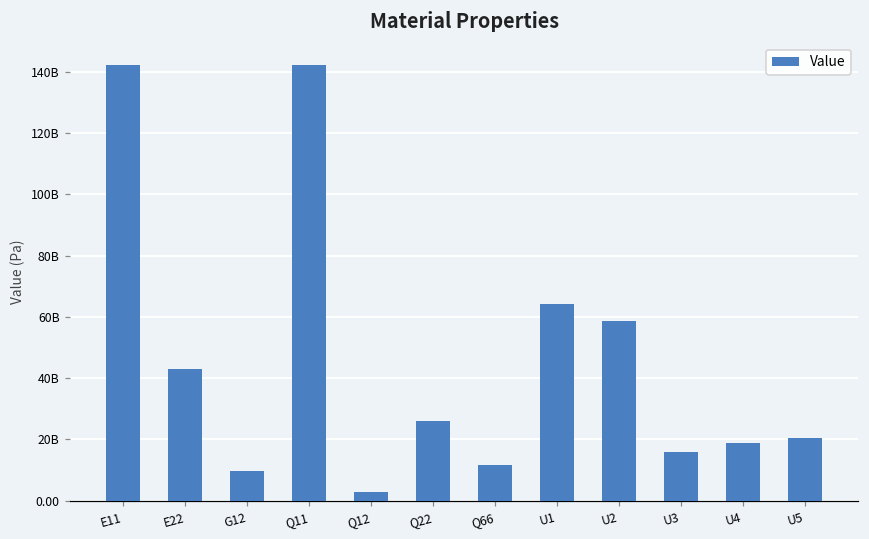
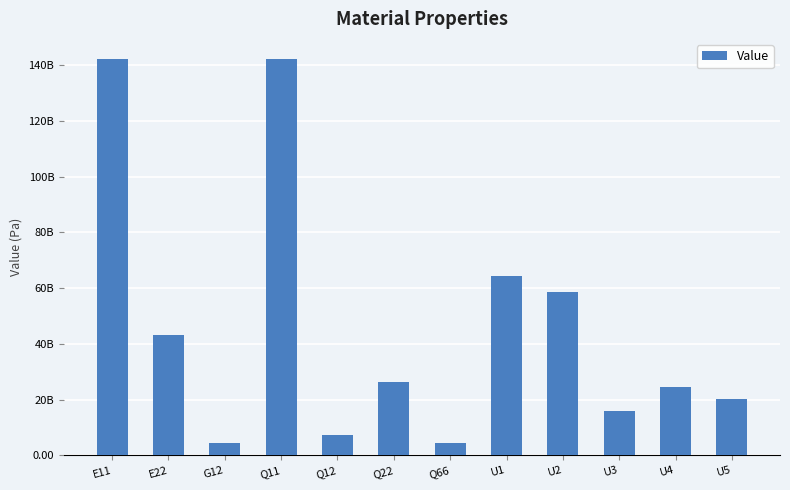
G12: 10000000000 -> 4000000000
Q12: 3000000000 -> 7000000000
Q66: 12000000000 -> 4000000000
U4: 19000000000 -> 25000000000
